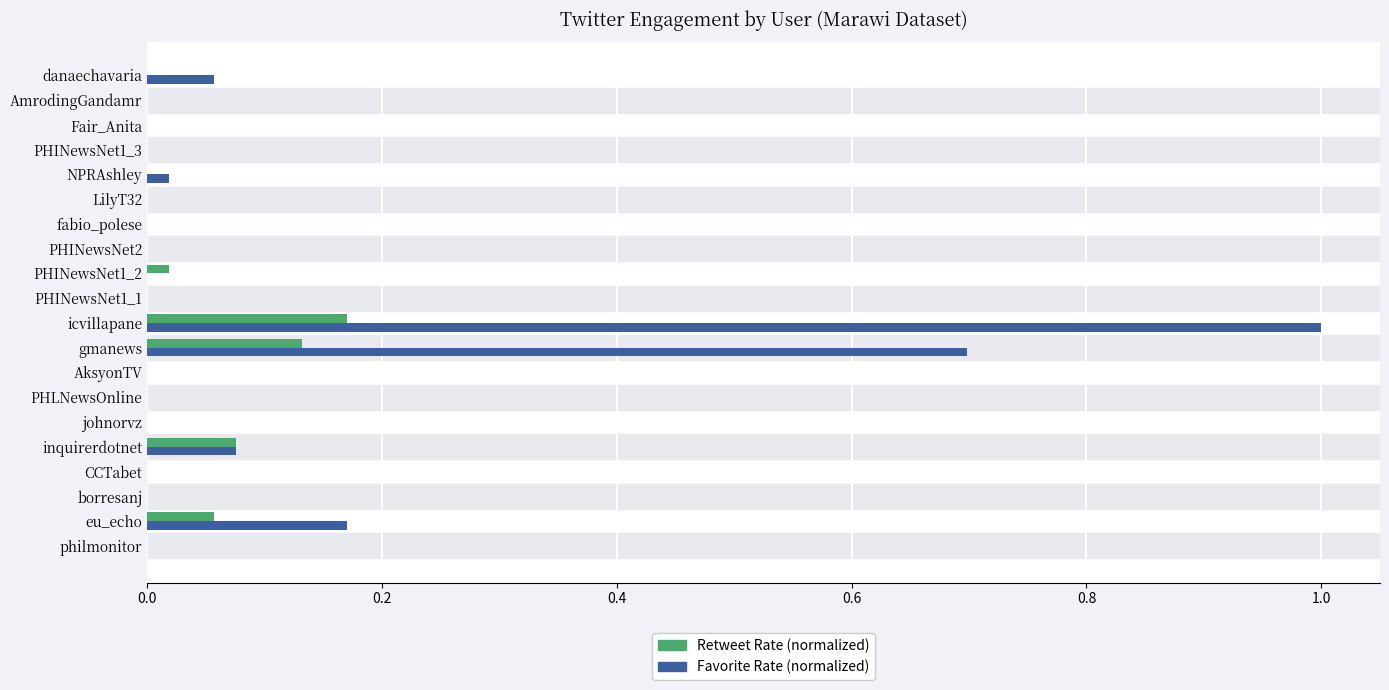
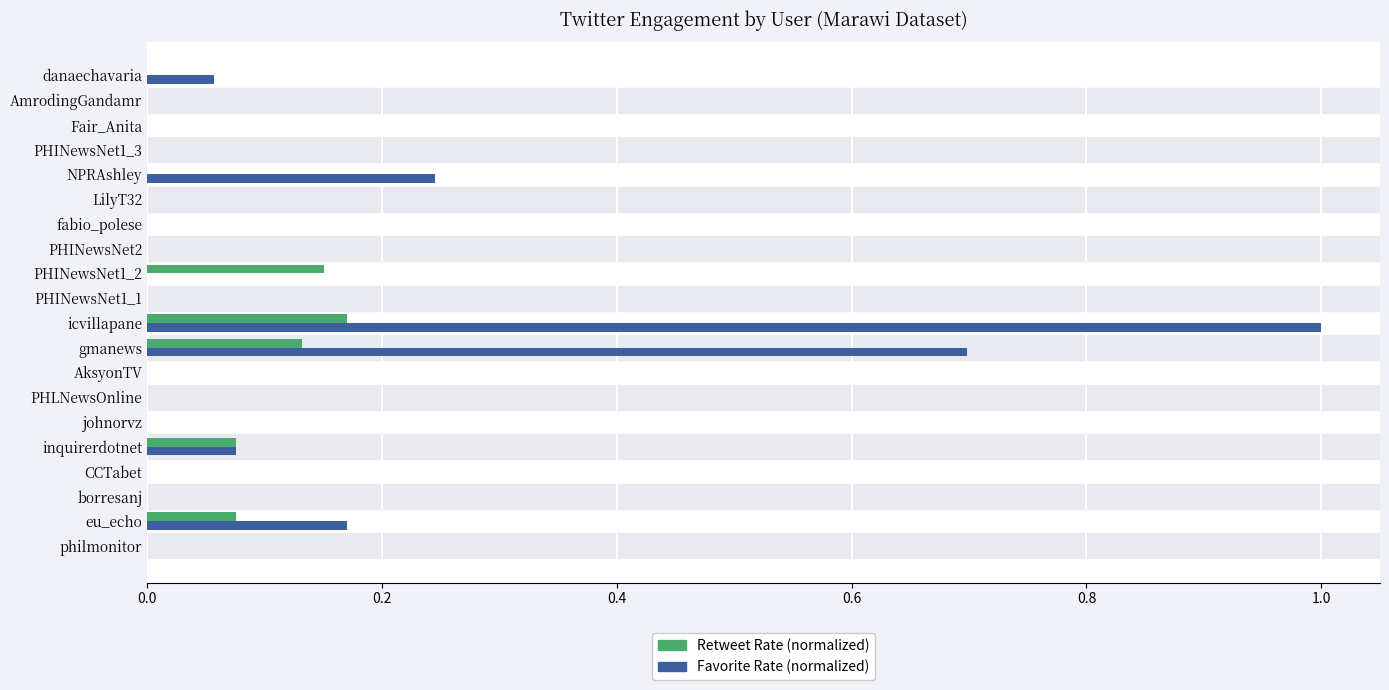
Favorite Rate (normalized), NPRAshley: 0.019 -> 0.245
Retweet Rate (normalized), PHINewsNet1_2: 0.019 -> 0.151
Retweet Rate (normalized), eu_echo: 0.057 -> 0.075
